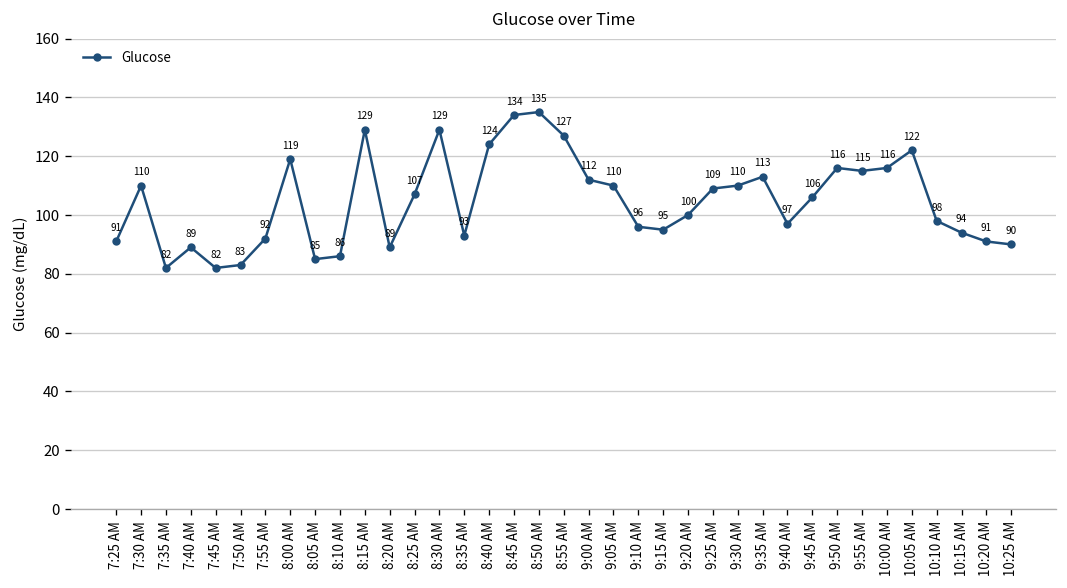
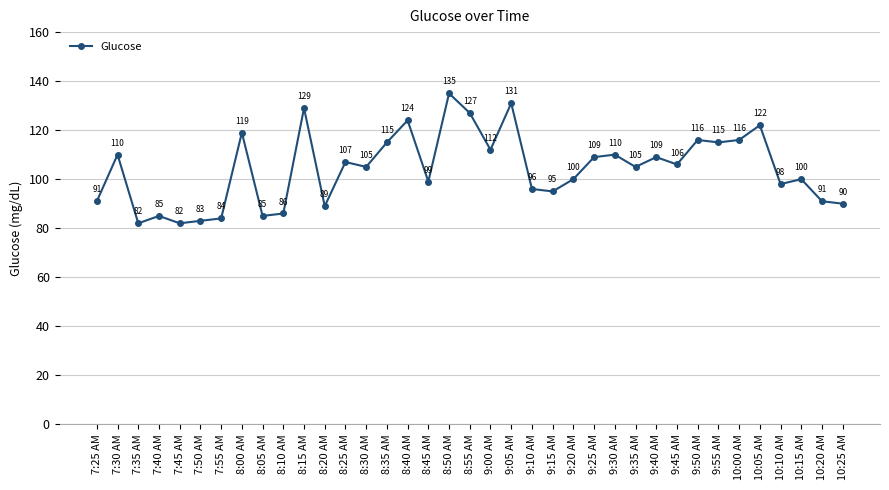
7:40 AM: 89 -> 85
7:55 AM: 92 -> 84
8:30 AM: 129 -> 105
8:35 AM: 93 -> 115
8:45 AM: 134 -> 99
9:05 AM: 110 -> 131
9:35 AM: 113 -> 105
9:40 AM: 97 -> 109
10:15 AM: 94 -> 100
